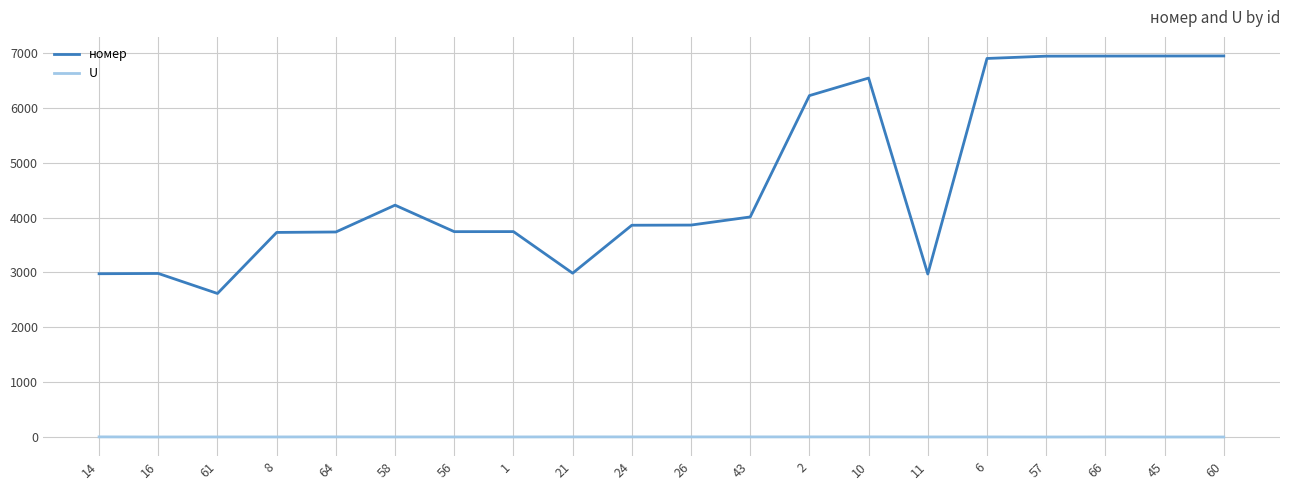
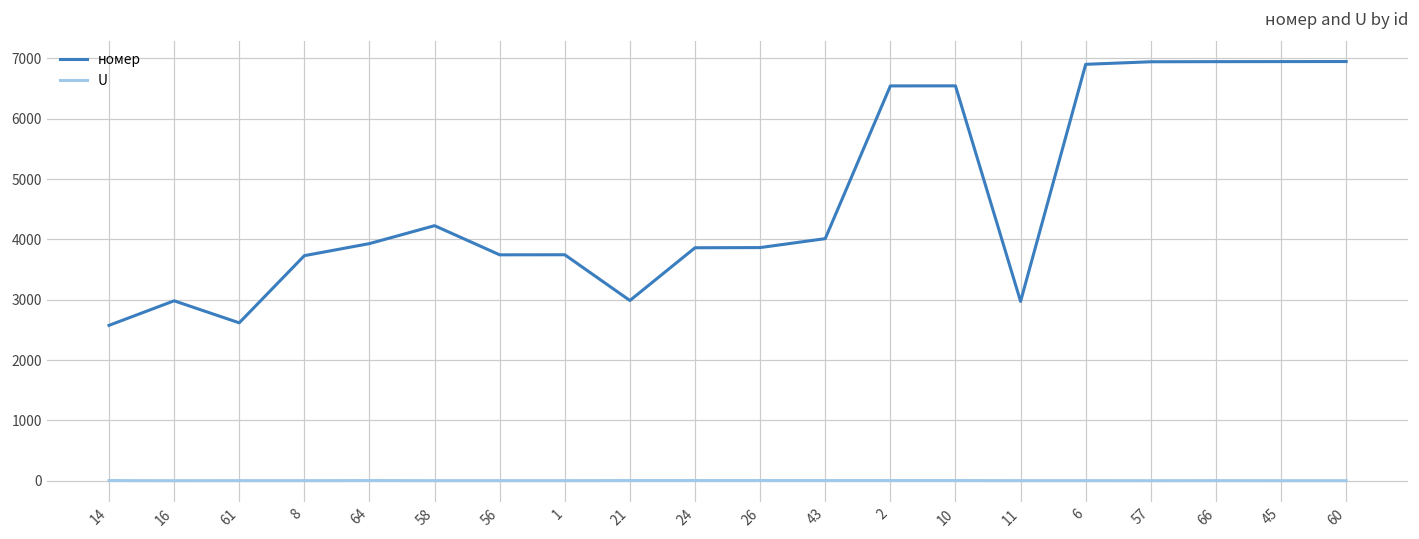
номер, 14: 3000 -> 2600
номер, 64: 3700 -> 3900
номер, 2: 6200 -> 6500
